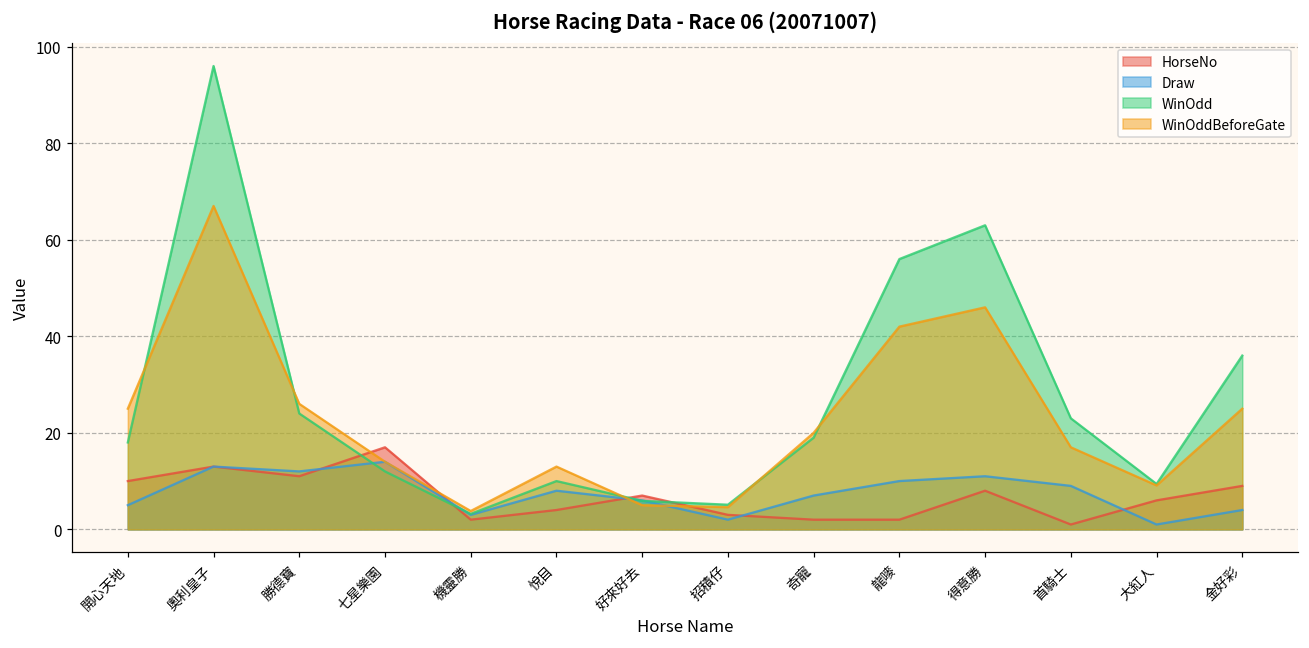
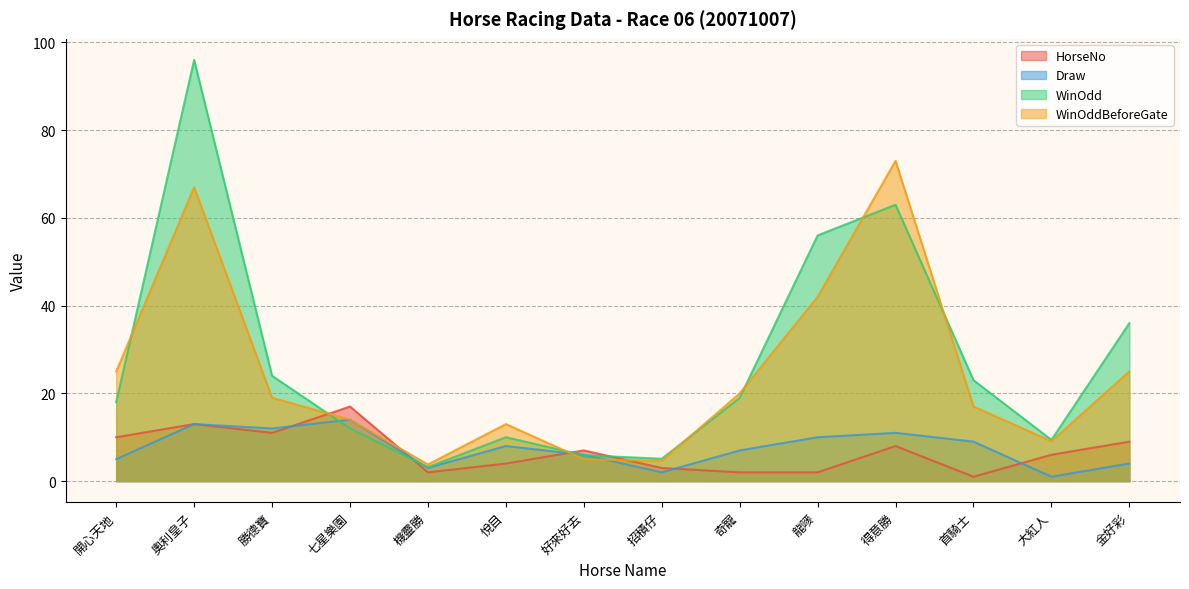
WinOddBeforeGate, 勝德寶: 26 -> 19
WinOddBeforeGate, 得意勝: 46 -> 73
